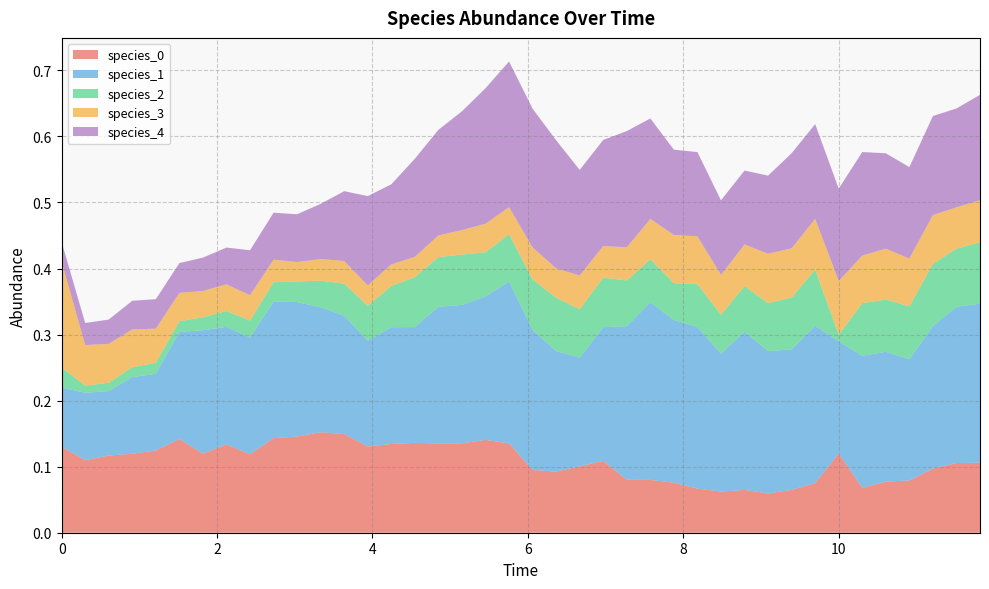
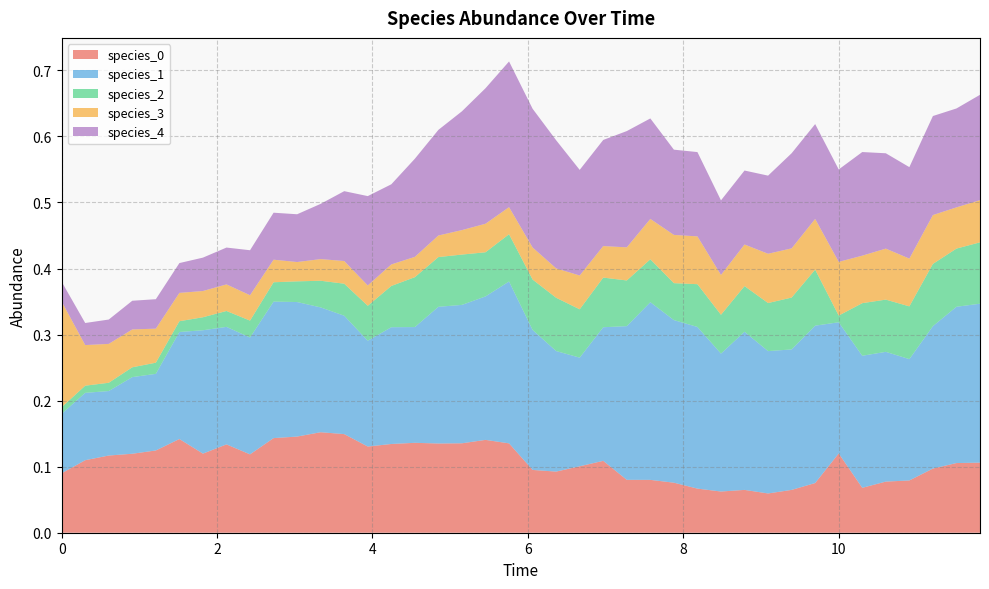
species_0, 0: 0.13 -> 0.09
species_2, 0: 0.03 -> 0.01
species_1, 10: 0.17 -> 0.20
